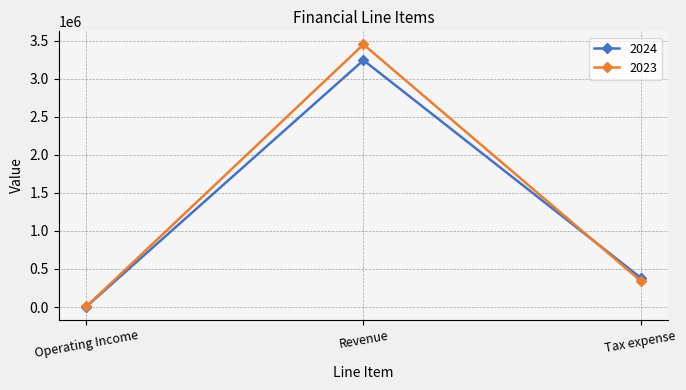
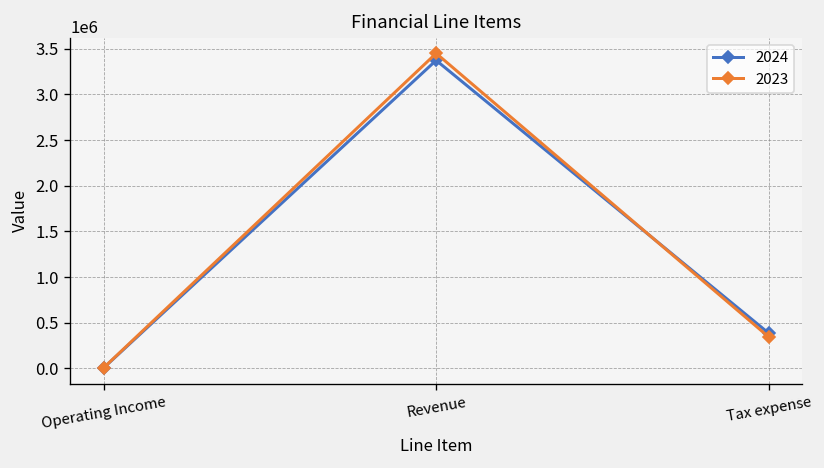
2024, Revenue: 3200000 -> 3400000
